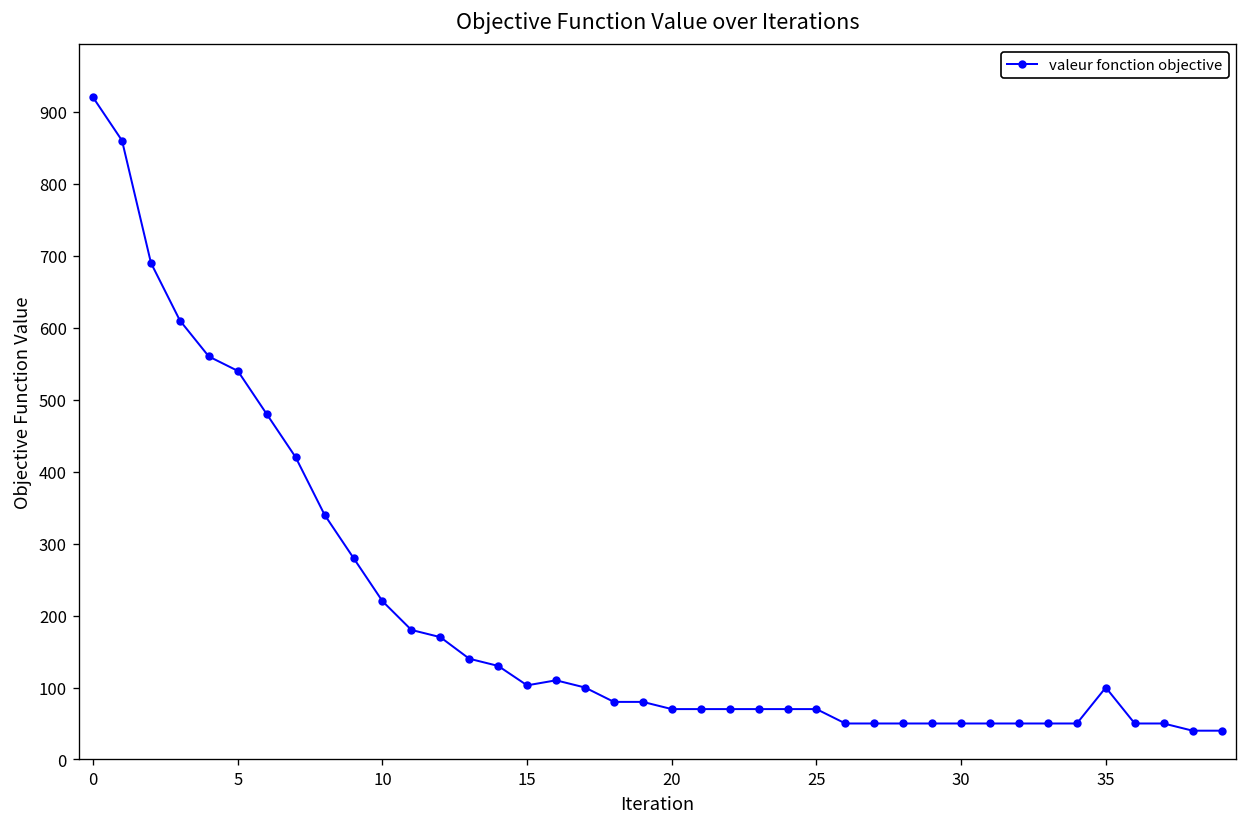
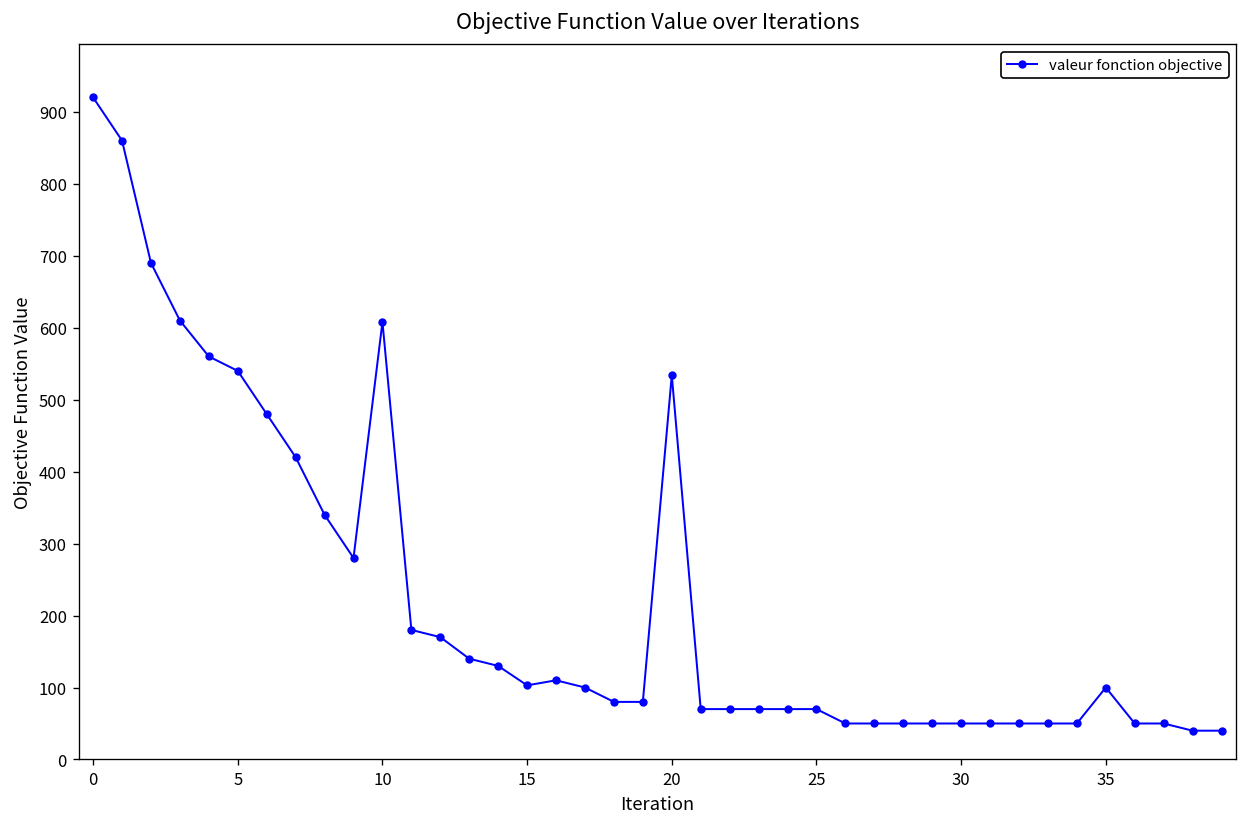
10: 220 -> 610
20: 70 -> 530
